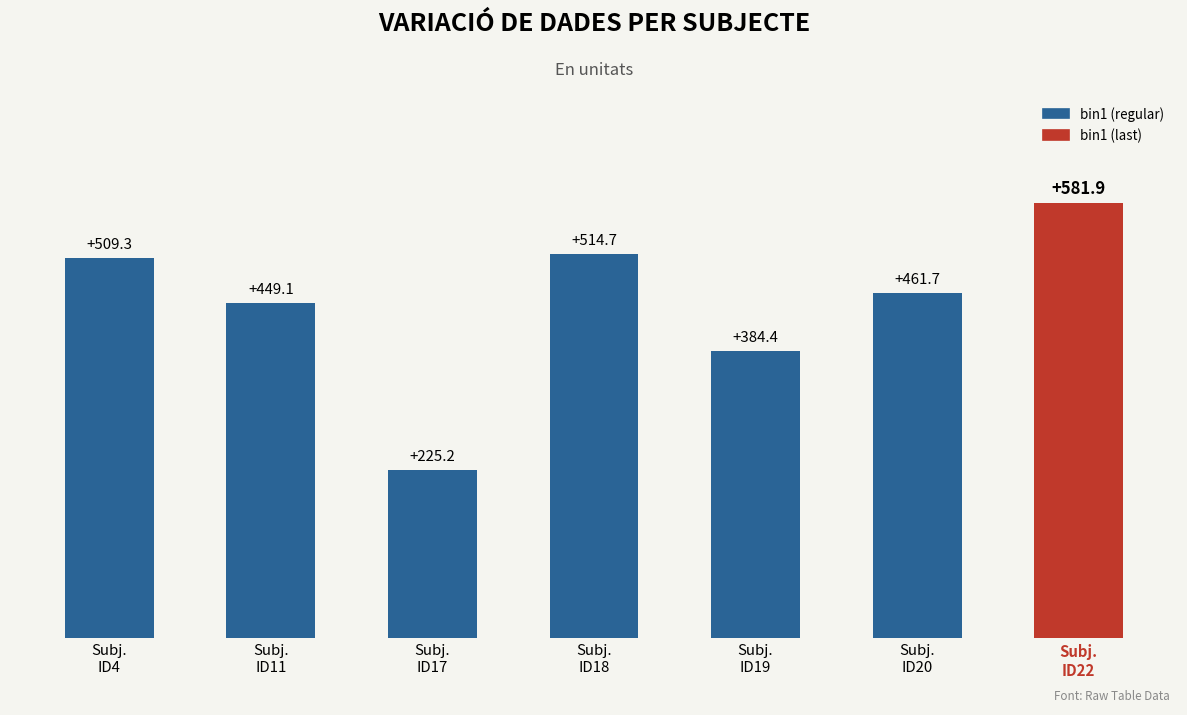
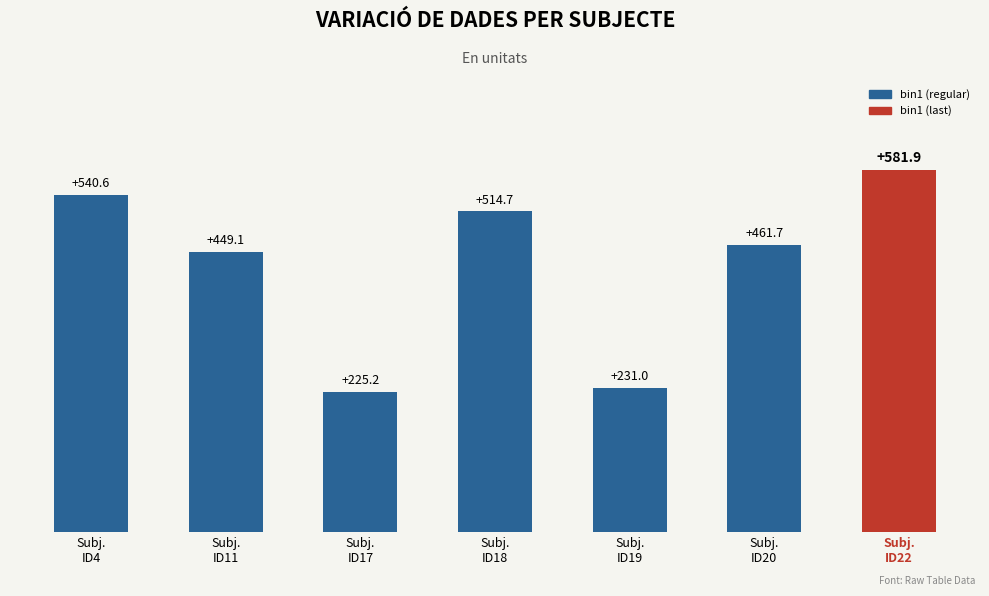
Subj. ID4: +509.3 -> +540.6
Subj. ID19: +384.4 -> +231.0
